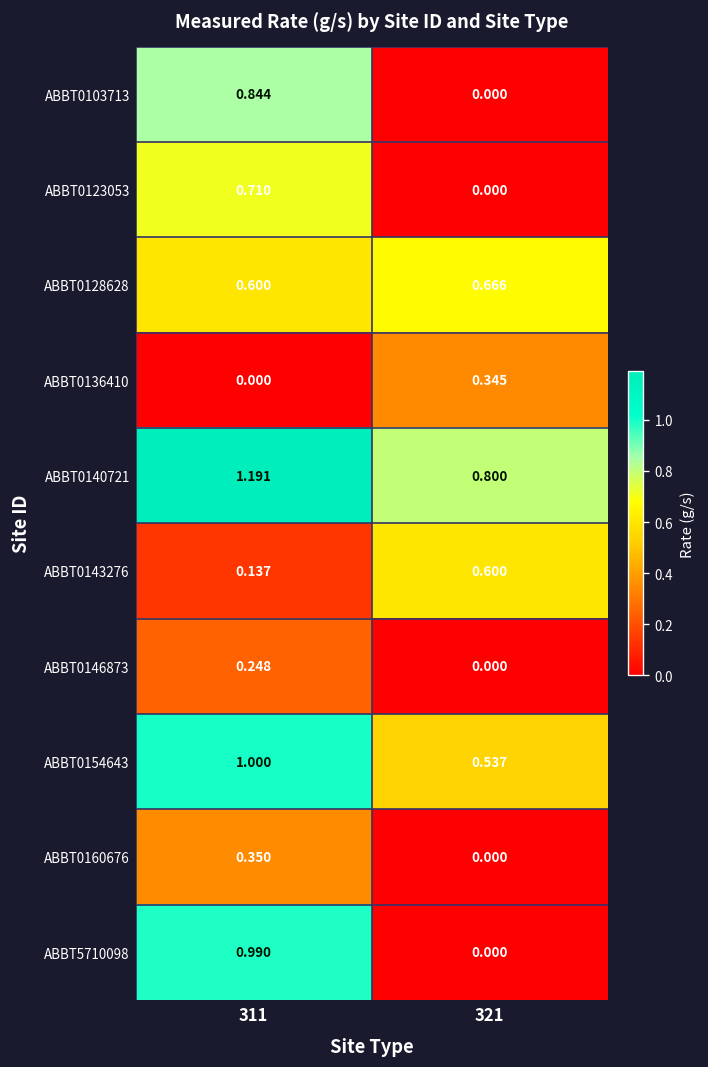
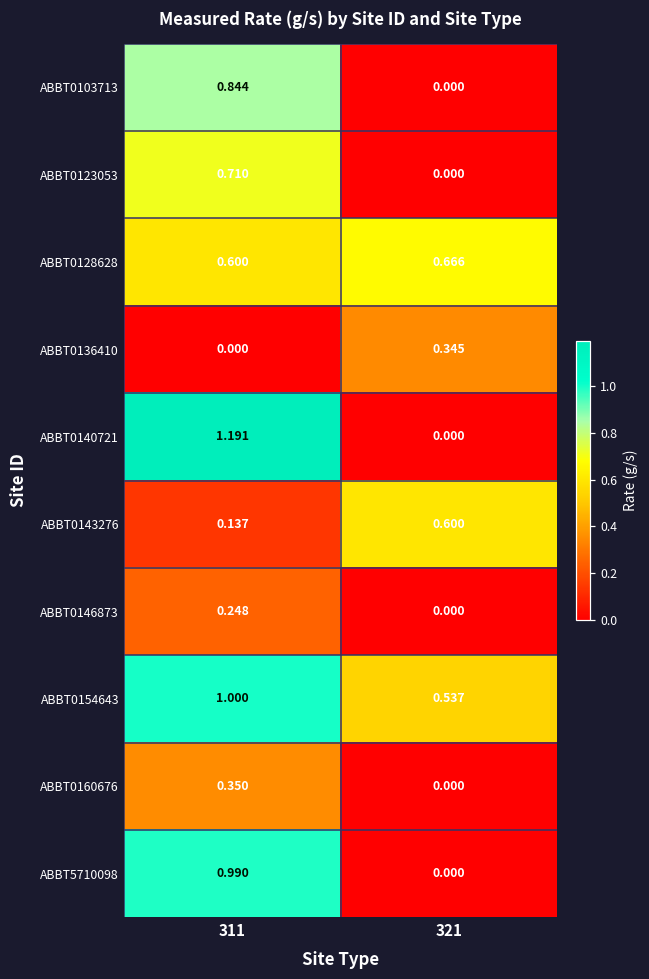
ABBT0140721, 321: 0.800 -> 0.000
